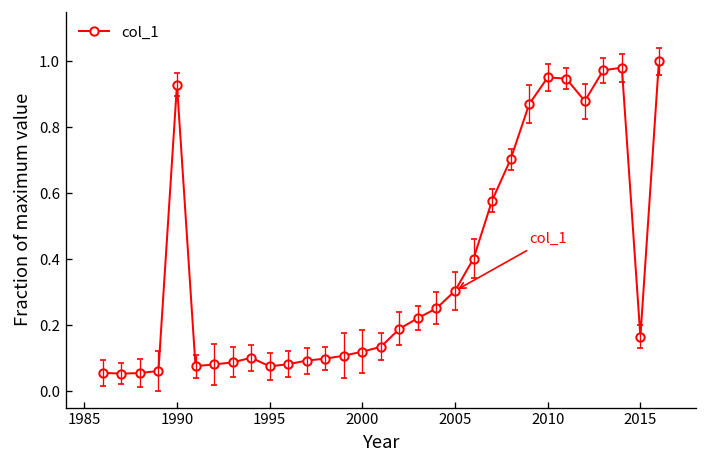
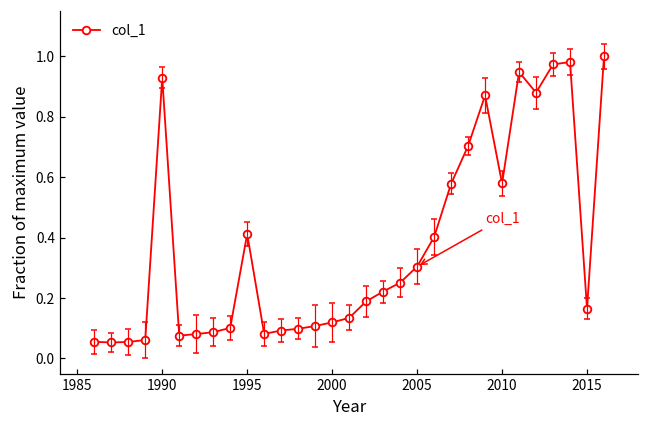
col_1, 1995: 0.08 -> 0.41
col_1, 2010: 0.95 -> 0.58
